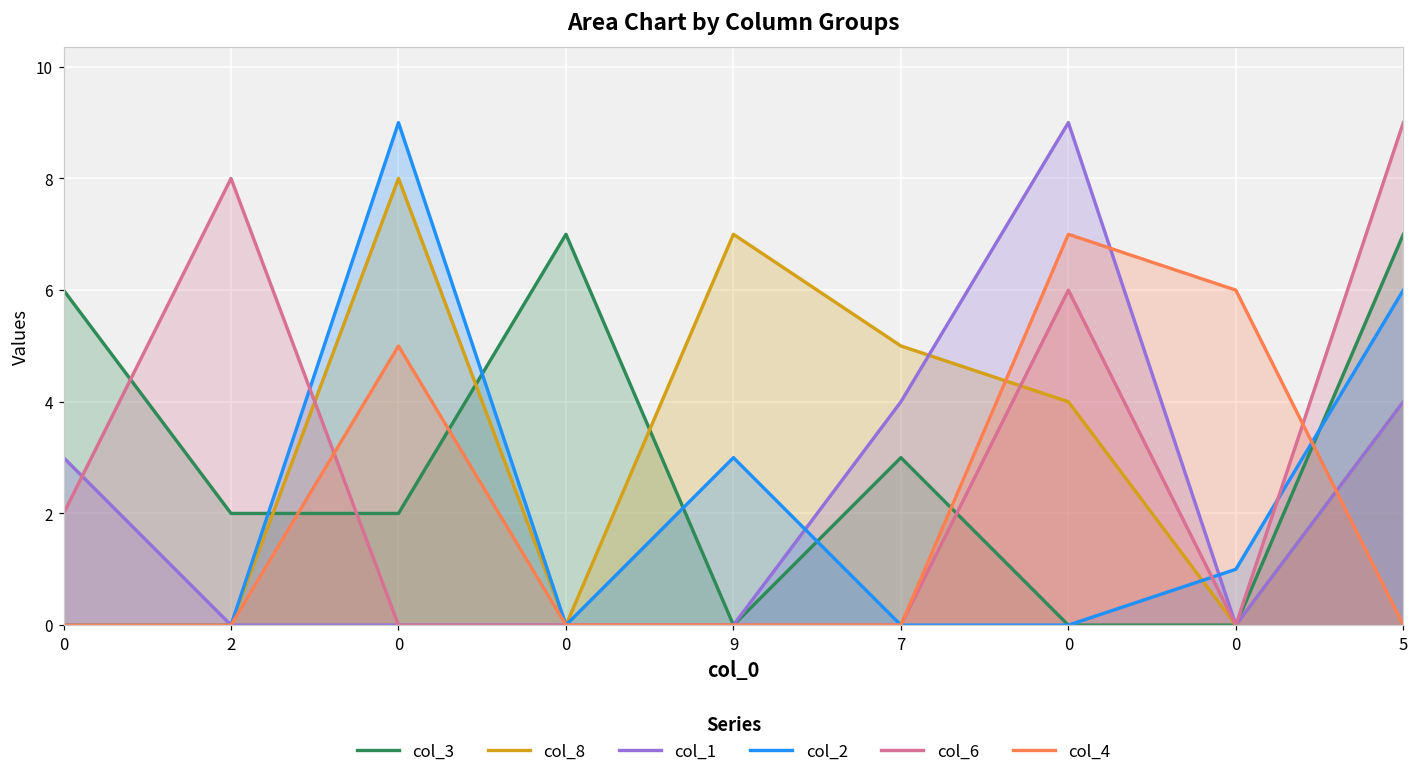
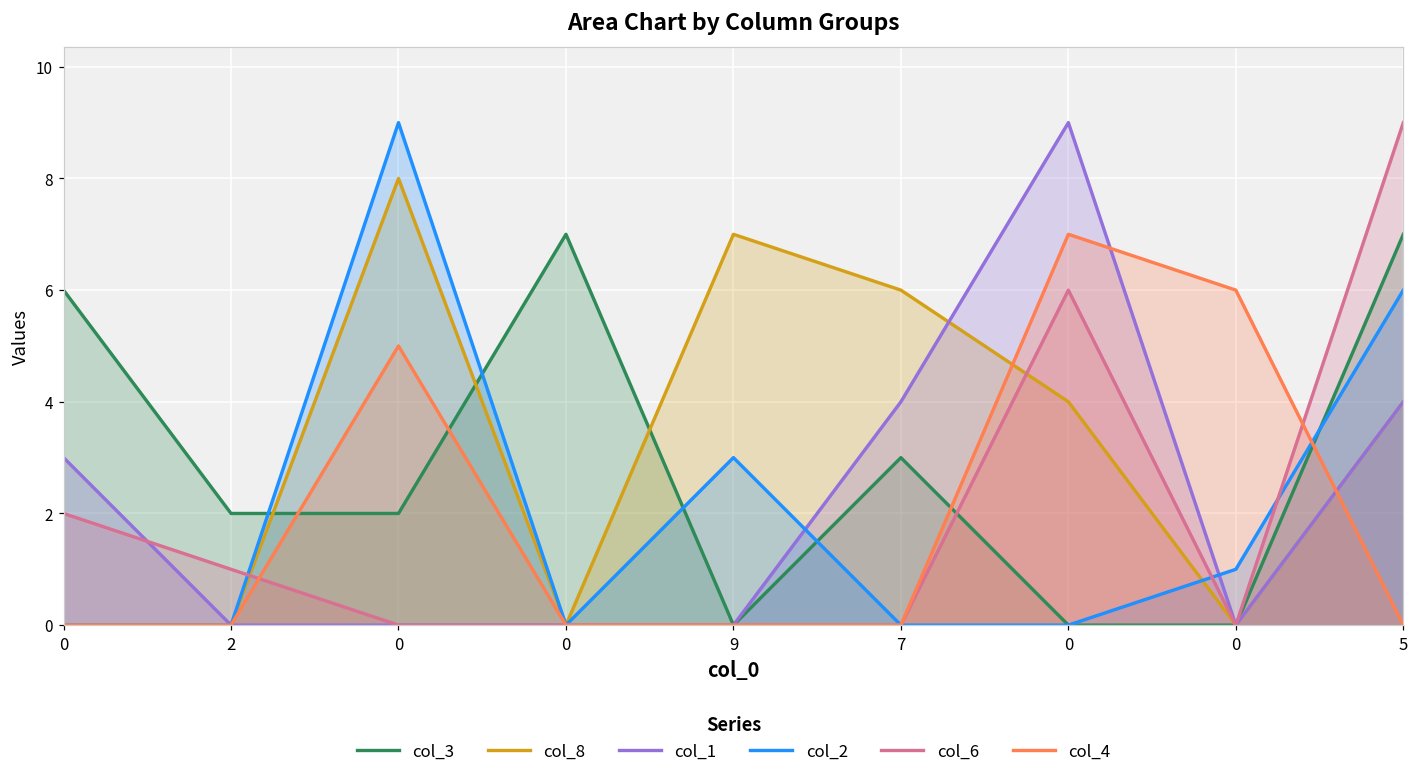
col_6, 2: 8 -> 1
col_8, 7: 5 -> 6
